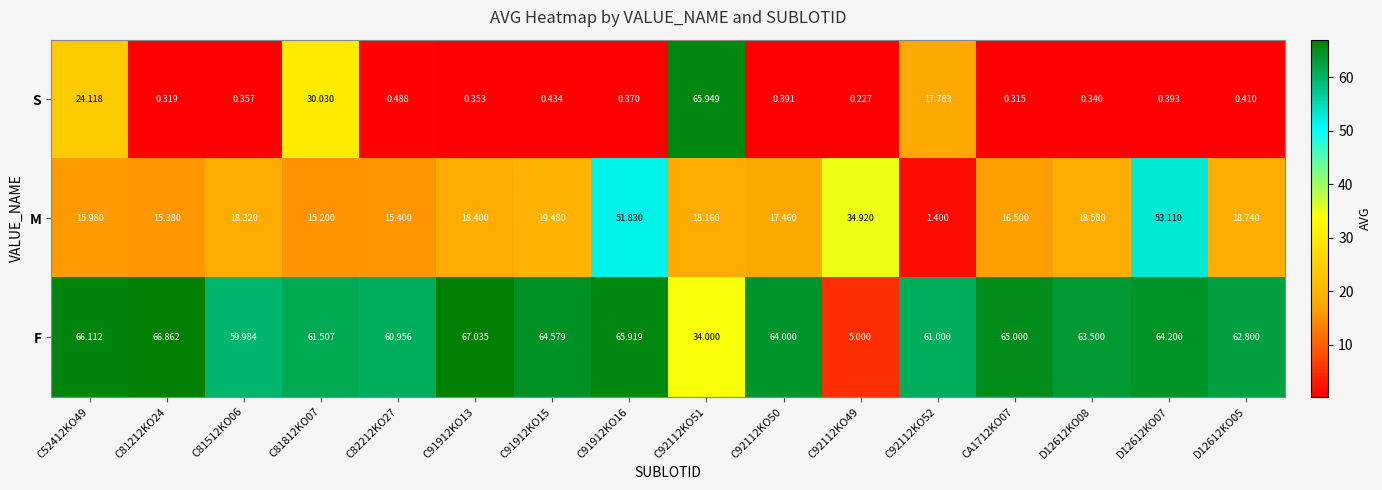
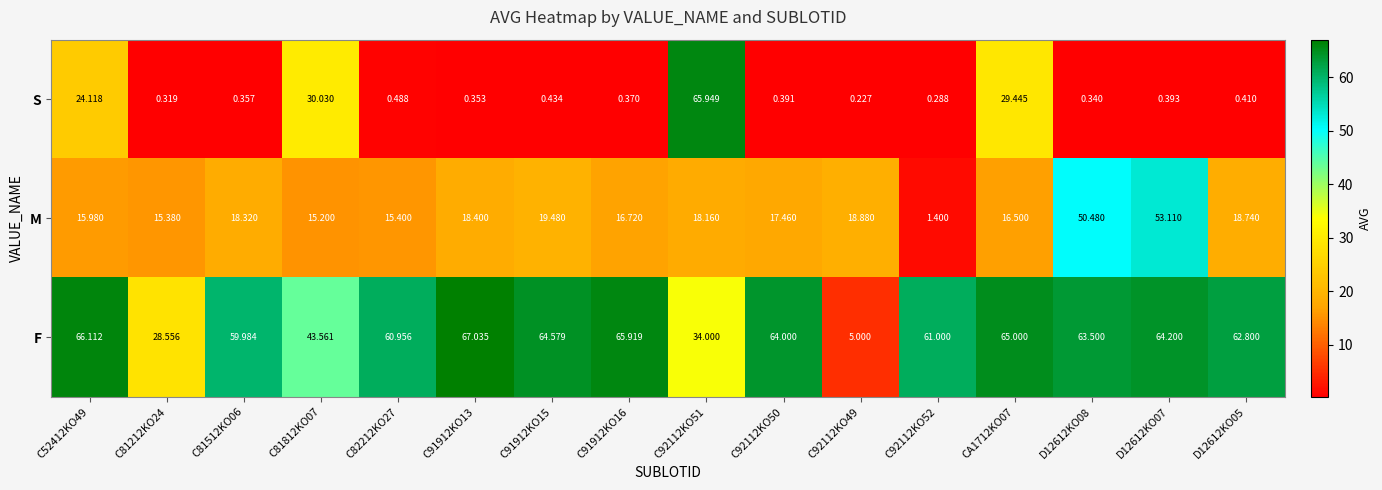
S, C92112KO52: 17.783 -> 0.288
S, CA1712KO07: 0.315 -> 29.445
M, C91912KO16: 51.830 -> 16.720
M, C92112KO49: 34.920 -> 18.880
M, D12612KO08: 18.580 -> 50.480
F, C81212KO24: 66.862 -> 28.556
F, C81812KO07: 61.507 -> 43.561
